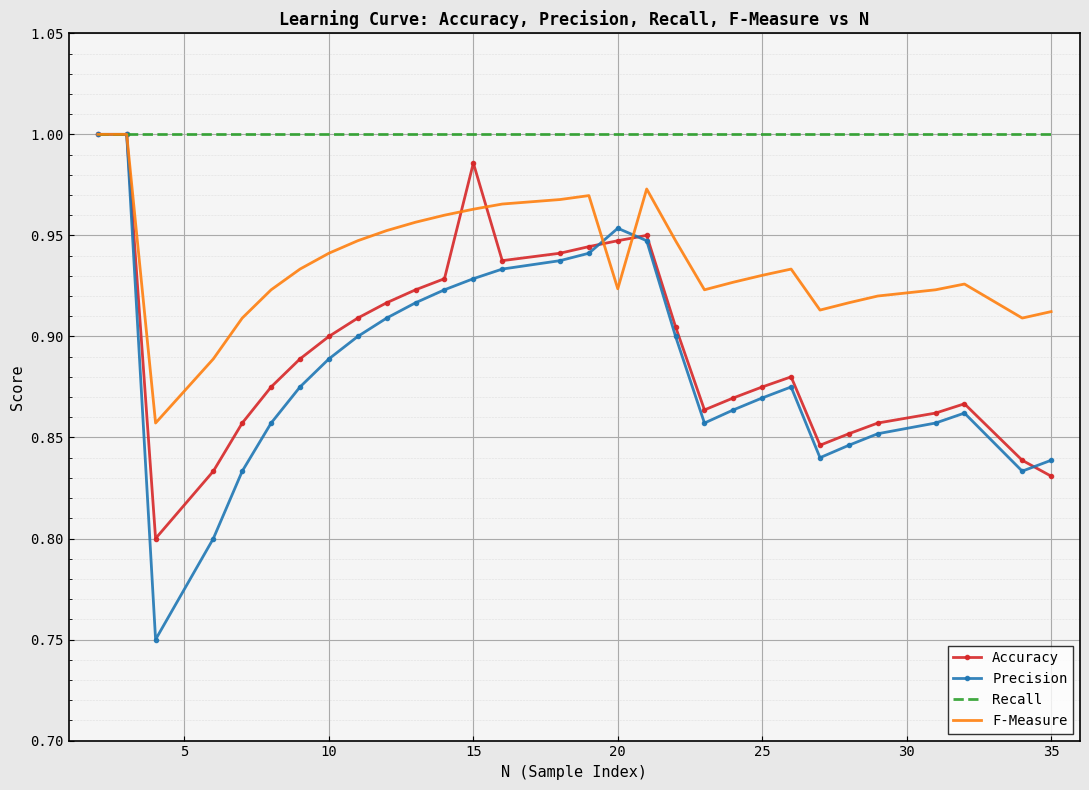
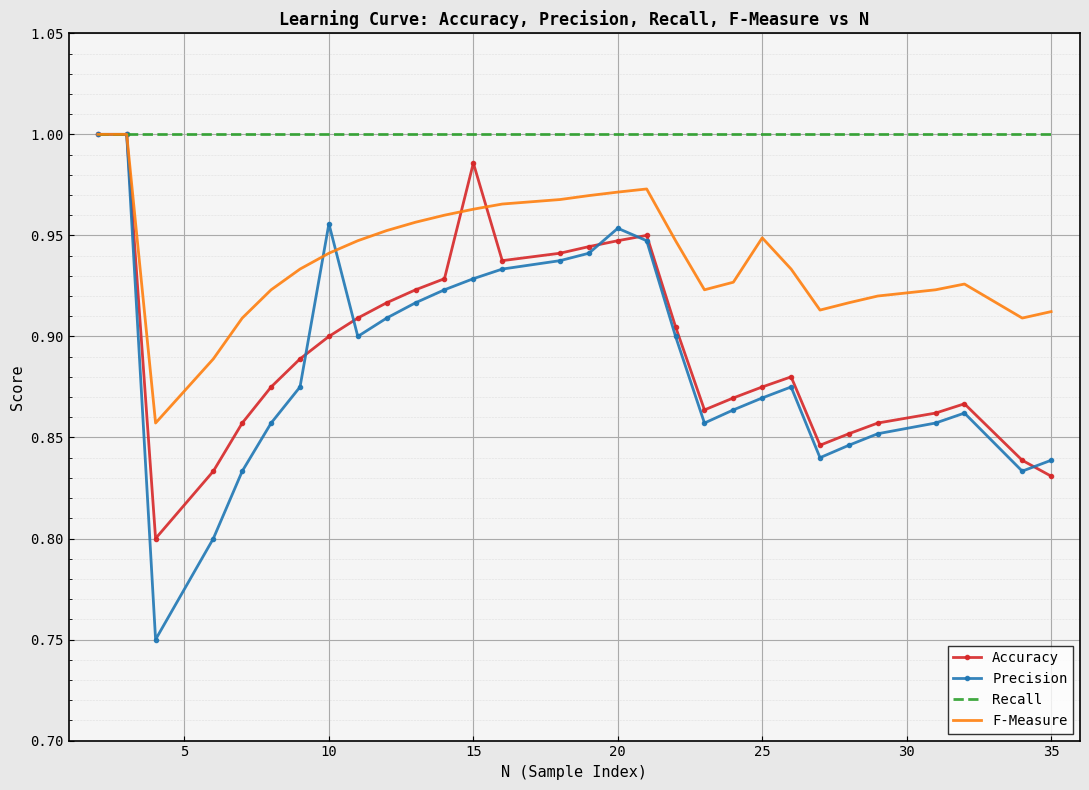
Precision, 10: 0.889 -> 0.956
F-Measure, 20: 0.924 -> 0.971
F-Measure, 25: 0.930 -> 0.949
